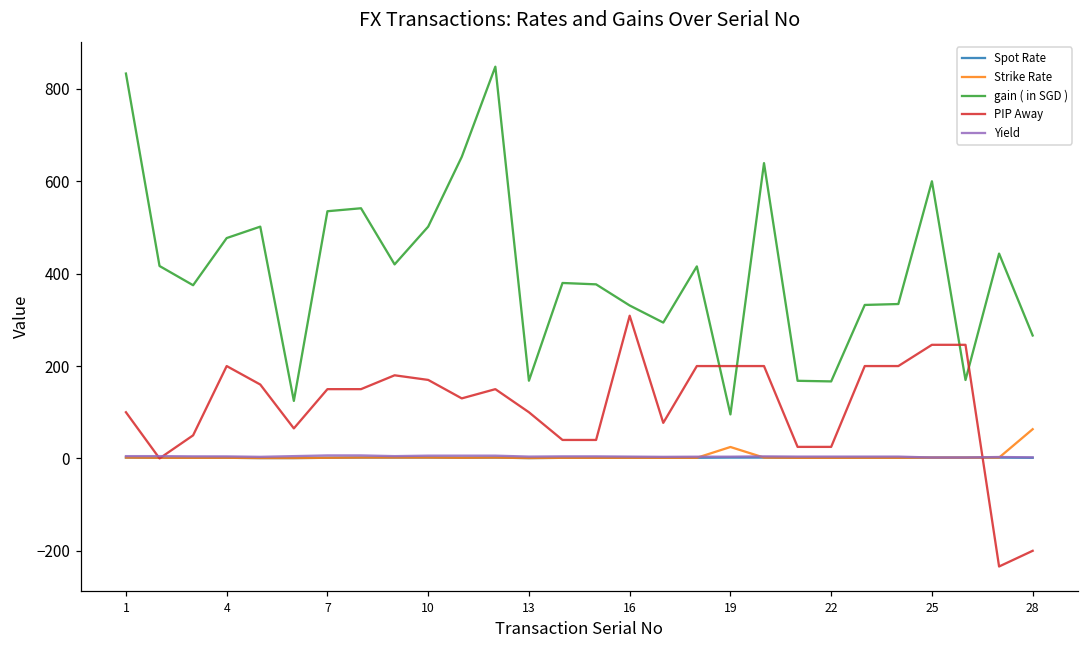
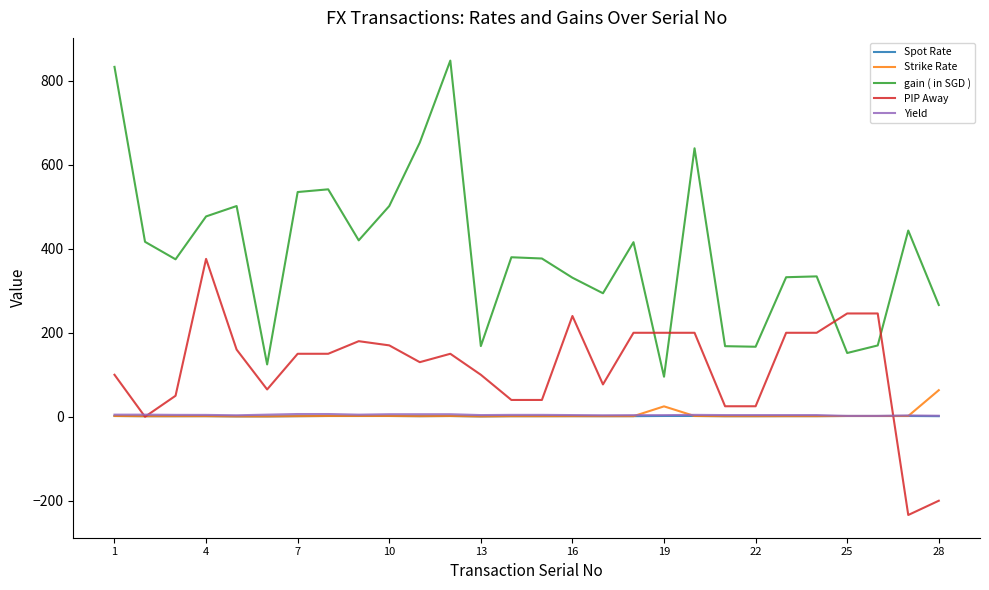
PIP Away, 4: 200 -> 380
PIP Away, 16: 310 -> 240
gain ( in SGD ), 25: 600 -> 150
